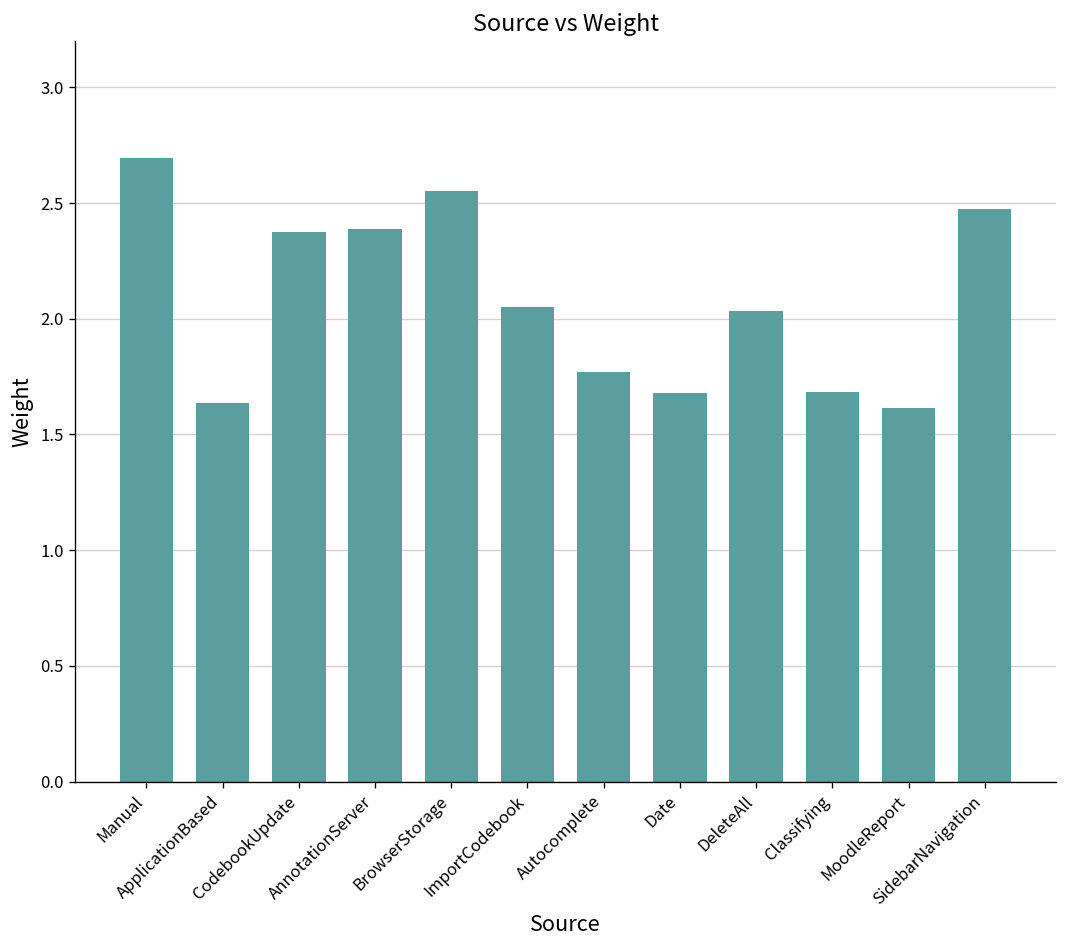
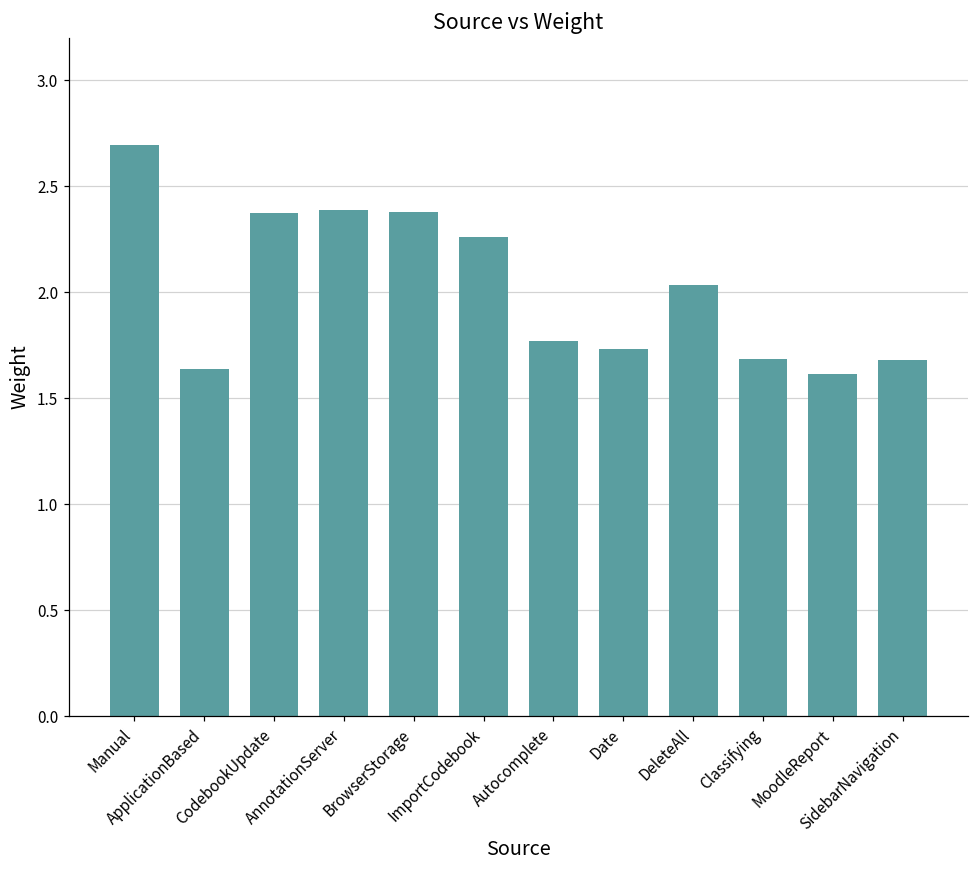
BrowserStorage: 2.55 -> 2.38
ImportCodebook: 2.05 -> 2.26
Date: 1.68 -> 1.73
SidebarNavigation: 2.47 -> 1.68
